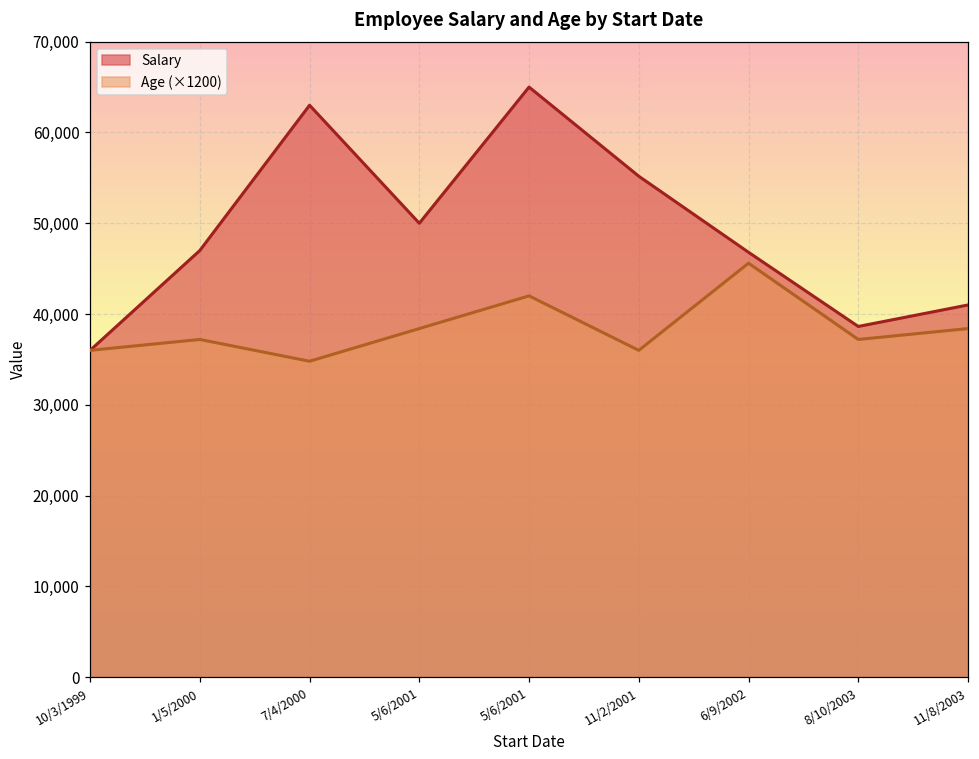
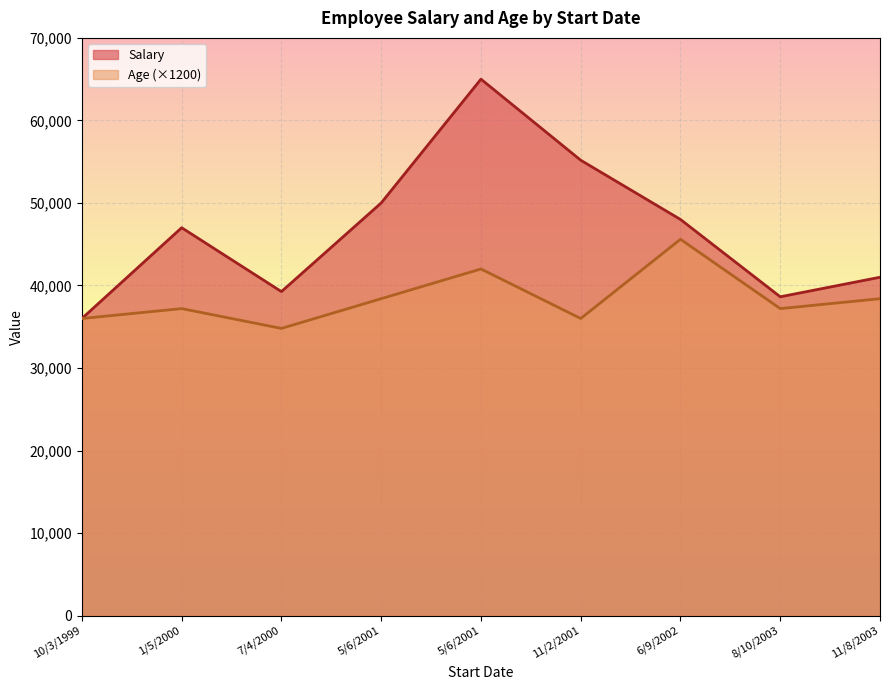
Salary, 7/4/2000: 63,000 -> 39,000
Salary, 6/9/2002: 47,000 -> 48,000
